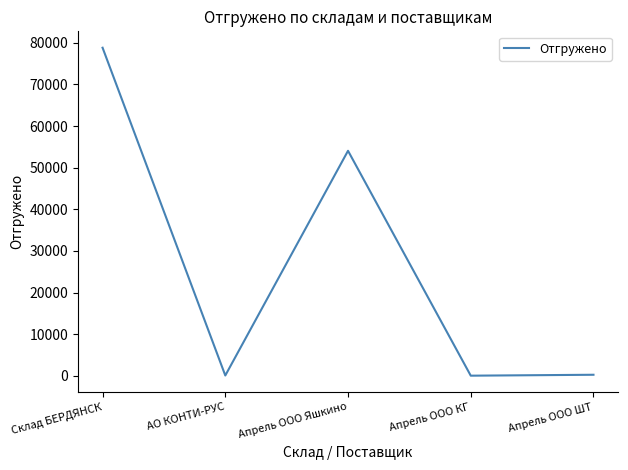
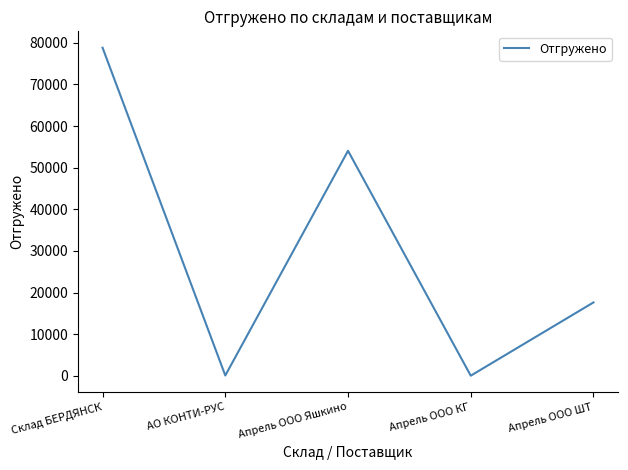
Апрель ООО ШТ: 0 -> 18000
